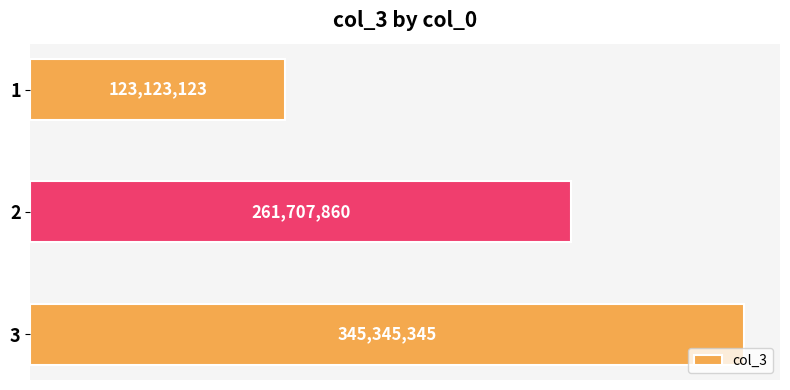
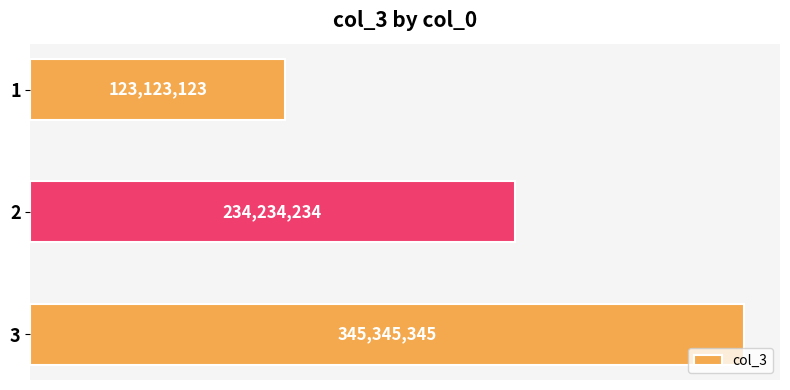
2: 261,707,860 -> 234,234,234
